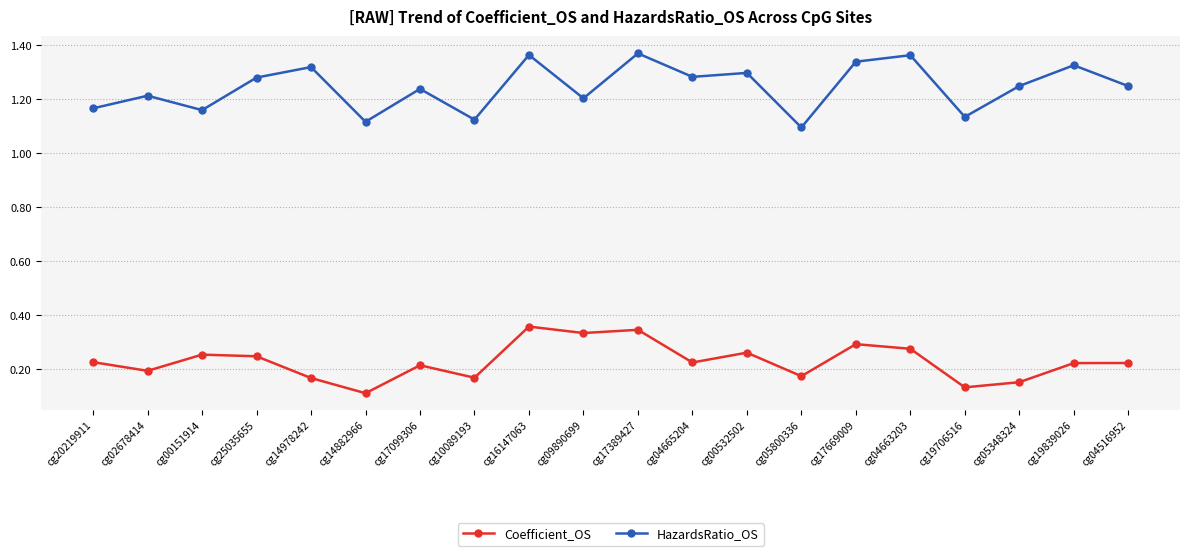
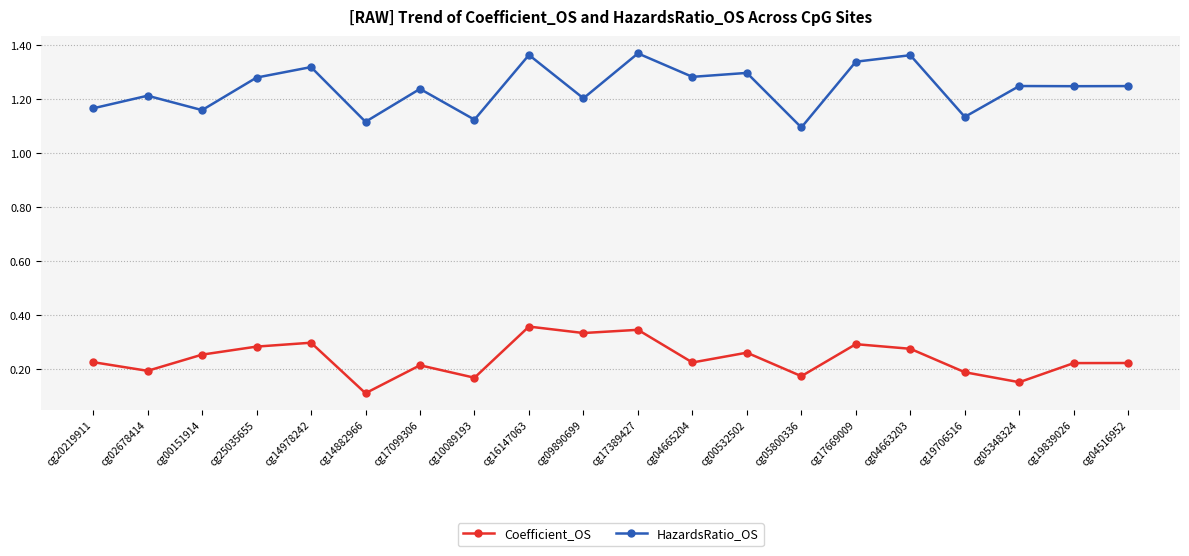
Coefficient_OS, cg25035655: 0.25 -> 0.28
Coefficient_OS, cg14978242: 0.17 -> 0.30
Coefficient_OS, cg19706516: 0.13 -> 0.19
HazardsRatio_OS, cg19839026: 1.33 -> 1.25
